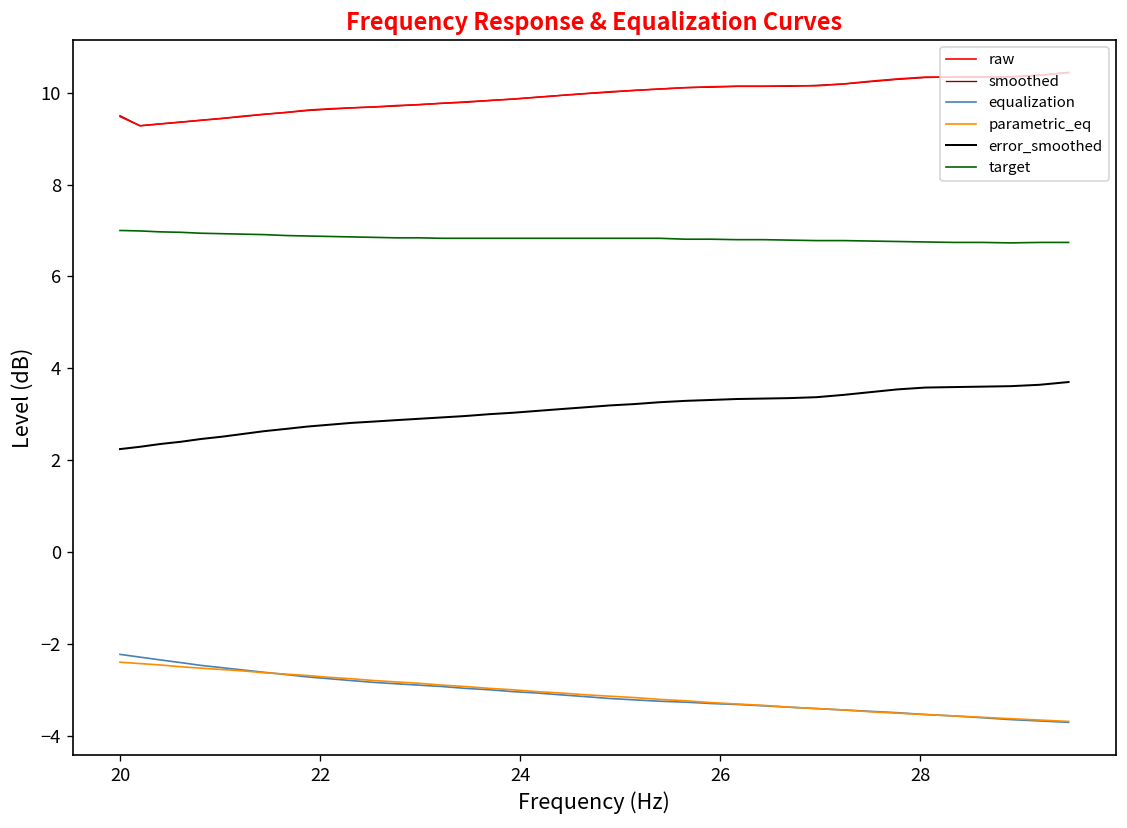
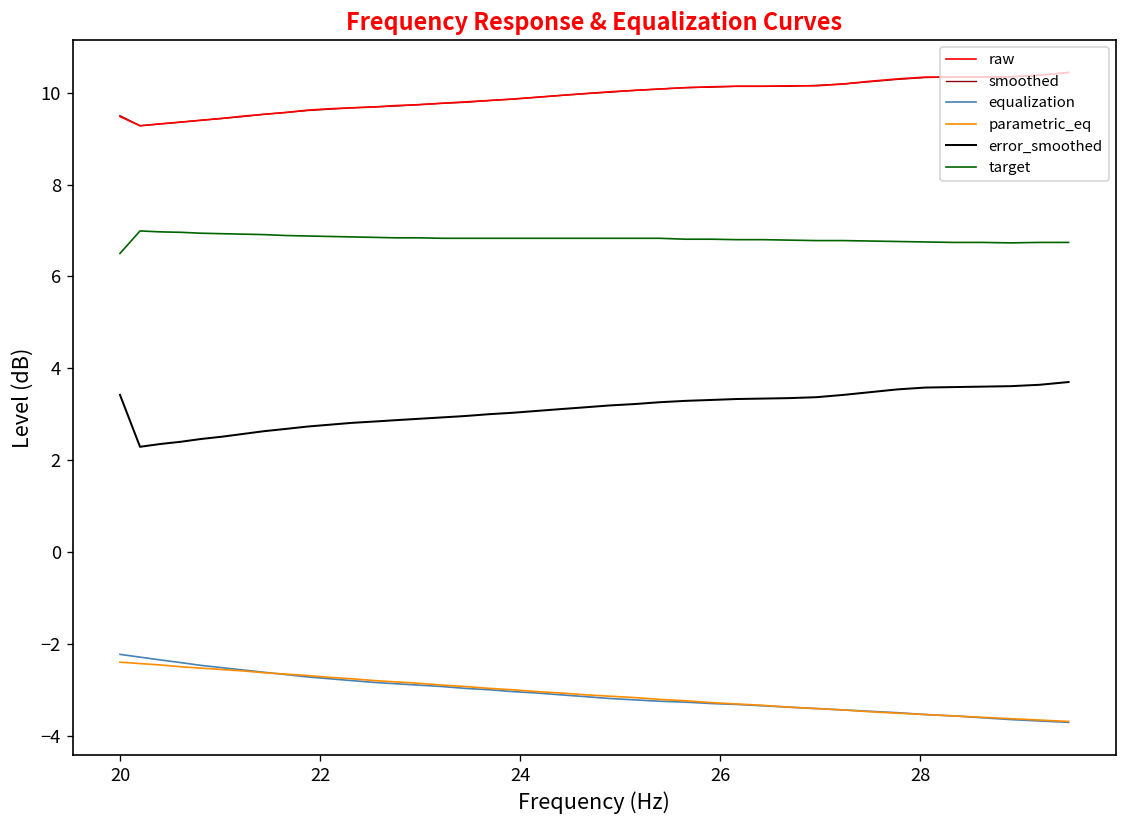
error_smoothed, 20: 2.2 -> 3.4
target, 20: 7.0 -> 6.5
